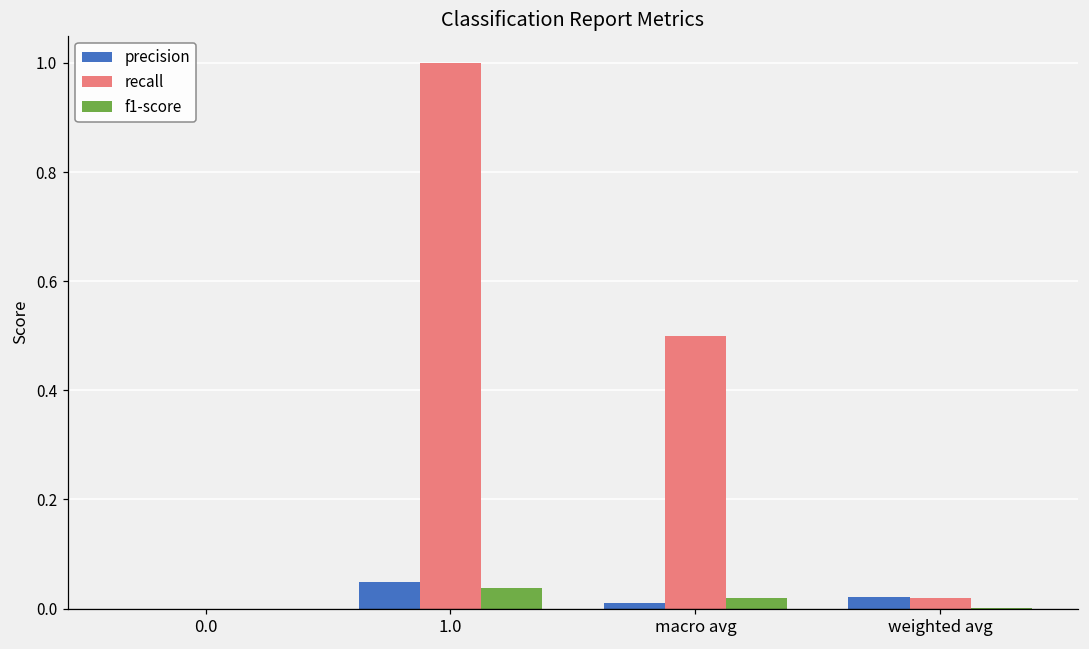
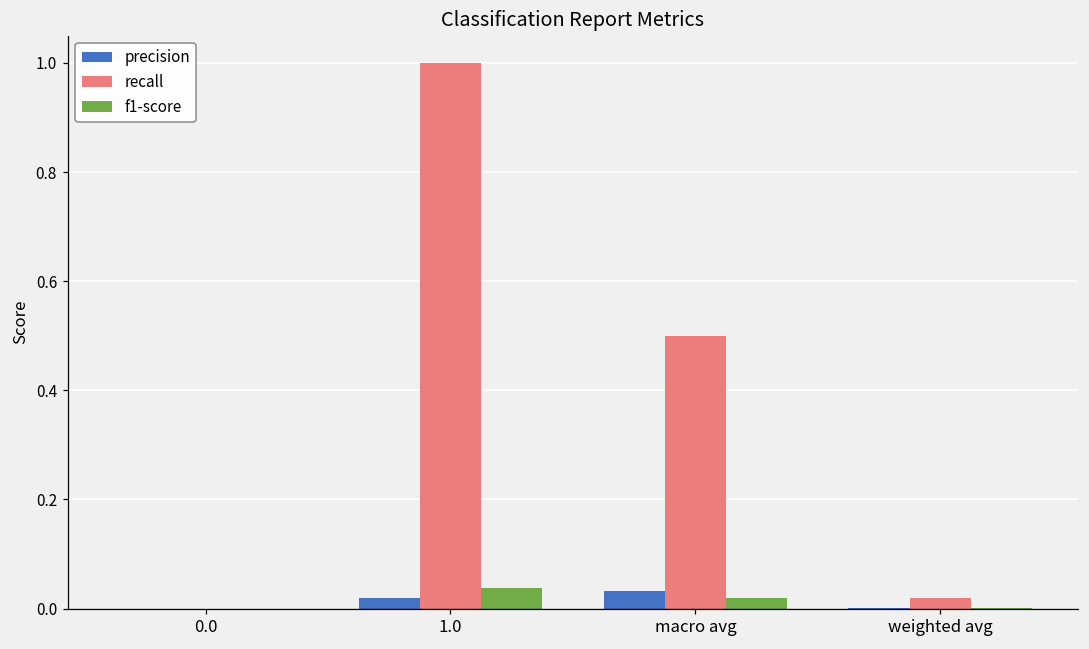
precision, 1.0: 0.05 -> 0.02
precision, macro avg: 0.01 -> 0.03
precision, weighted avg: 0.02 -> 0.00
